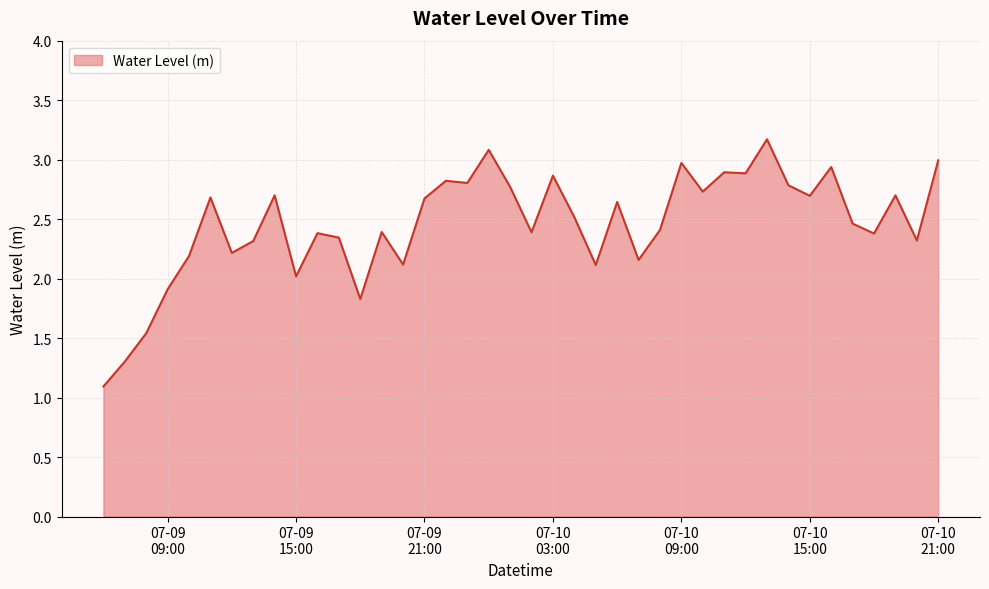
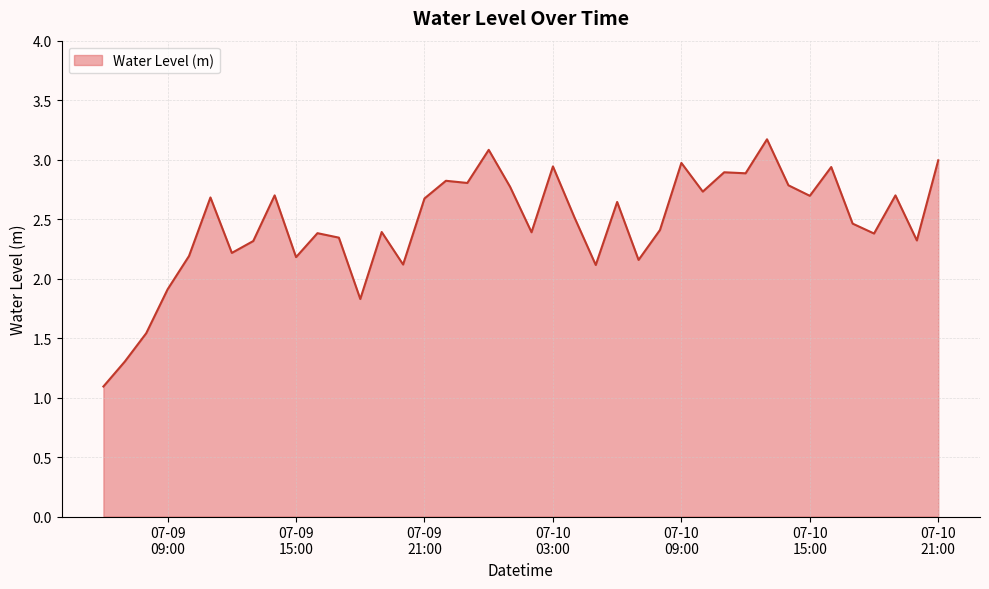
07-09 15:00: 2.02 -> 2.18
07-10 03:00: 2.87 -> 2.94
